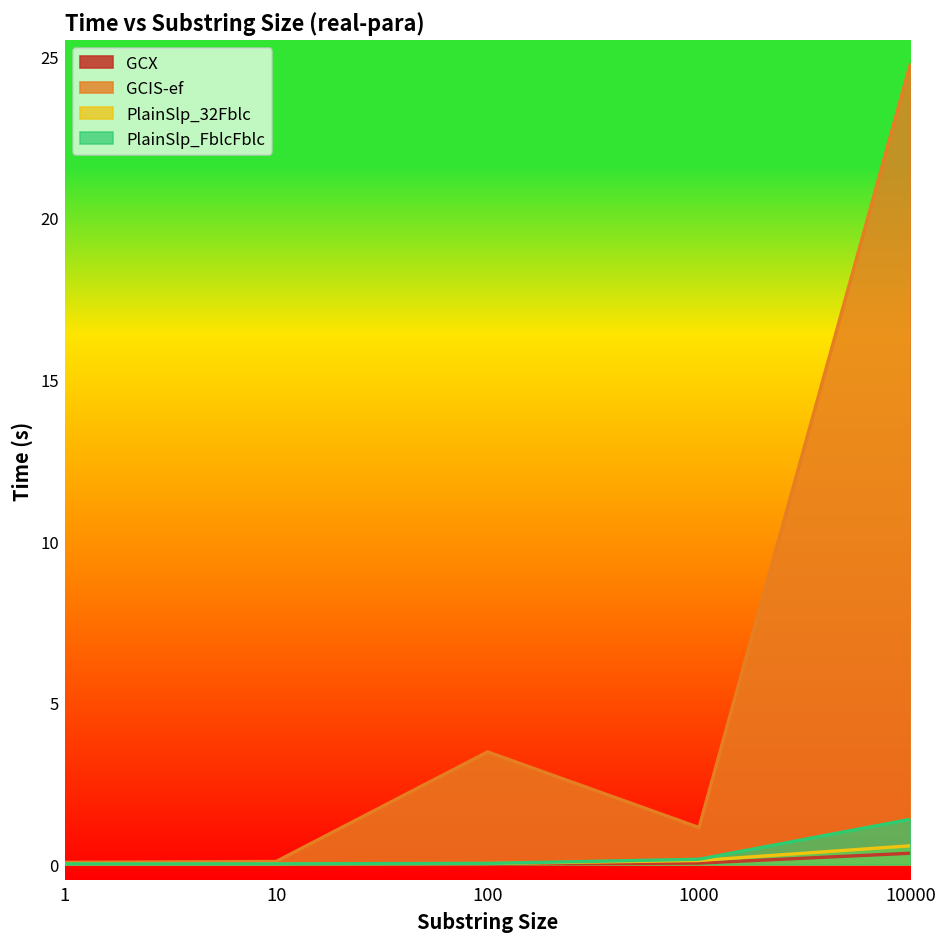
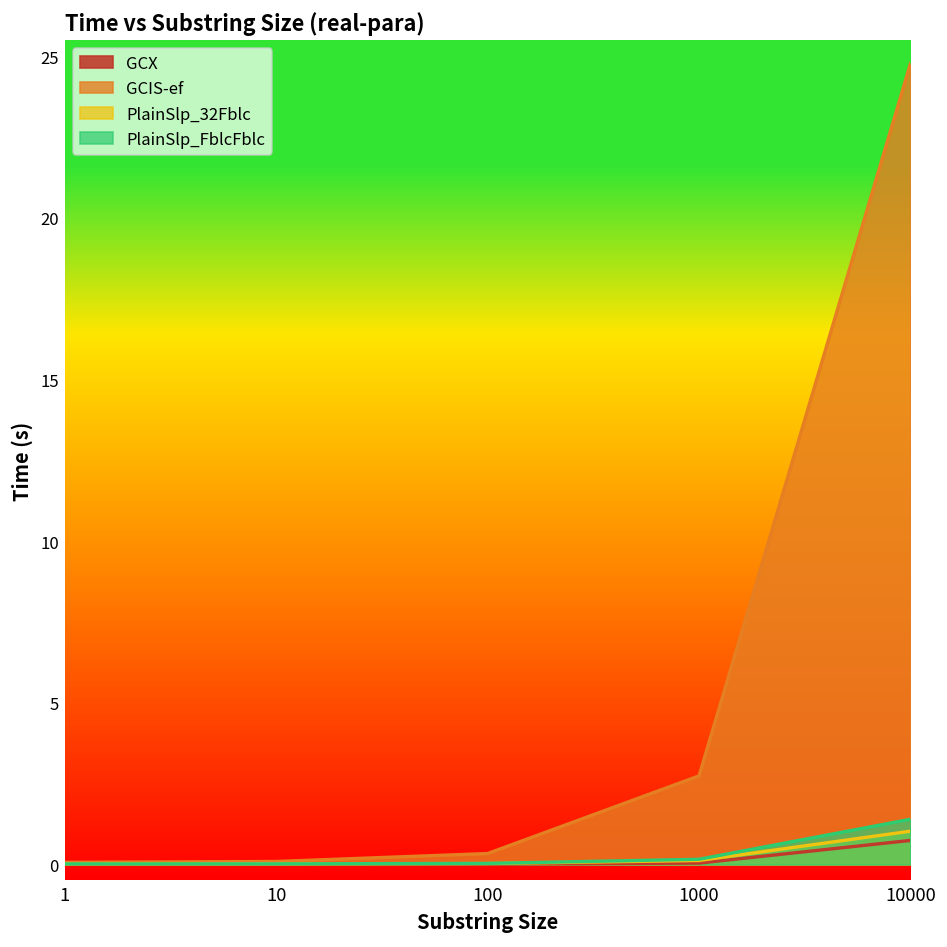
GCIS-ef, 100: 3.5 -> 0.3
GCIS-ef, 1000: 1.1 -> 2.7
GCX, 10000: 0.3 -> 0.7
PlainSlp_32Fblc, 10000: 0.6 -> 1.0
